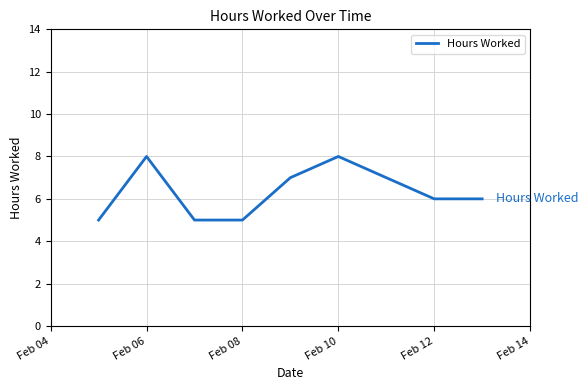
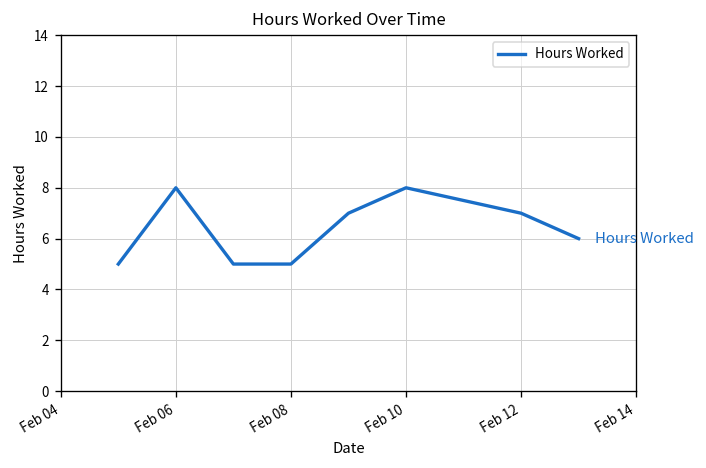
Feb 12: 6 -> 7
